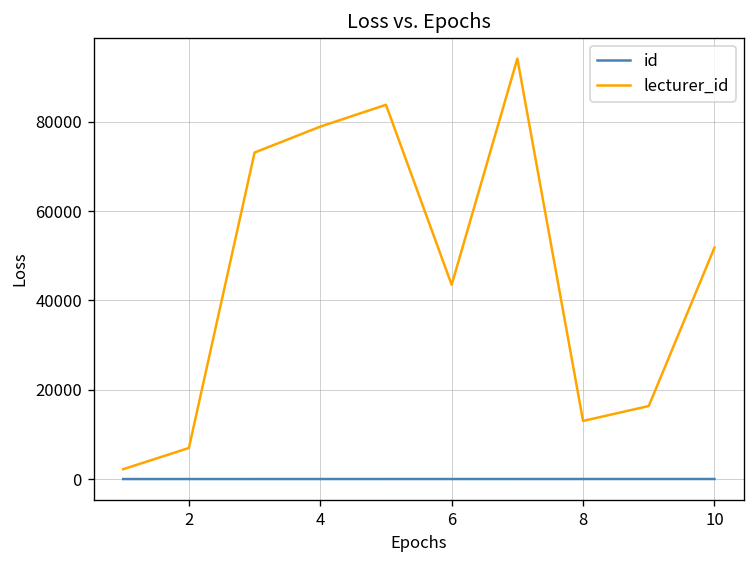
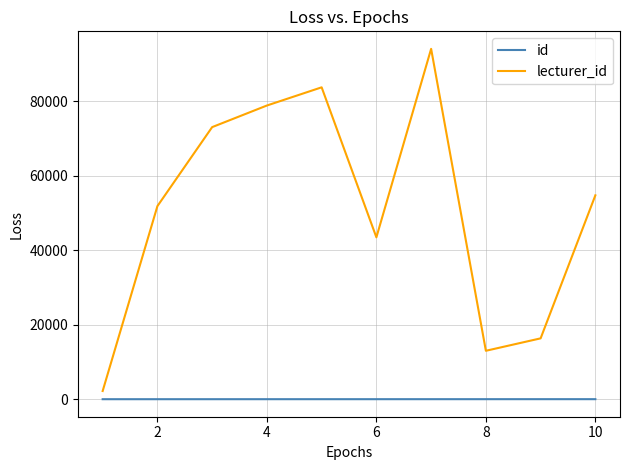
lecturer_id, 2: 7000 -> 52000
lecturer_id, 10: 52000 -> 55000
